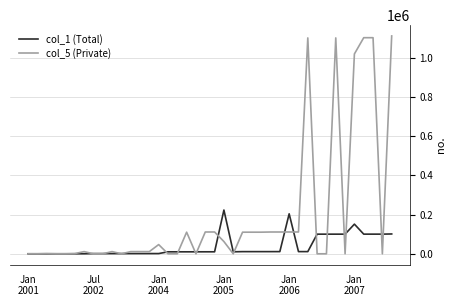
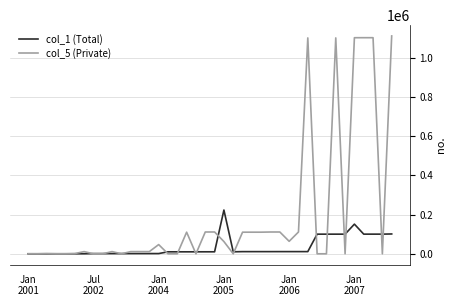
col_1 (Total), Jan 2006: 200000 -> 10000
col_5 (Private), Jan 2006: 110000 -> 60000
col_5 (Private), Jan 2007: 1020000 -> 1100000
